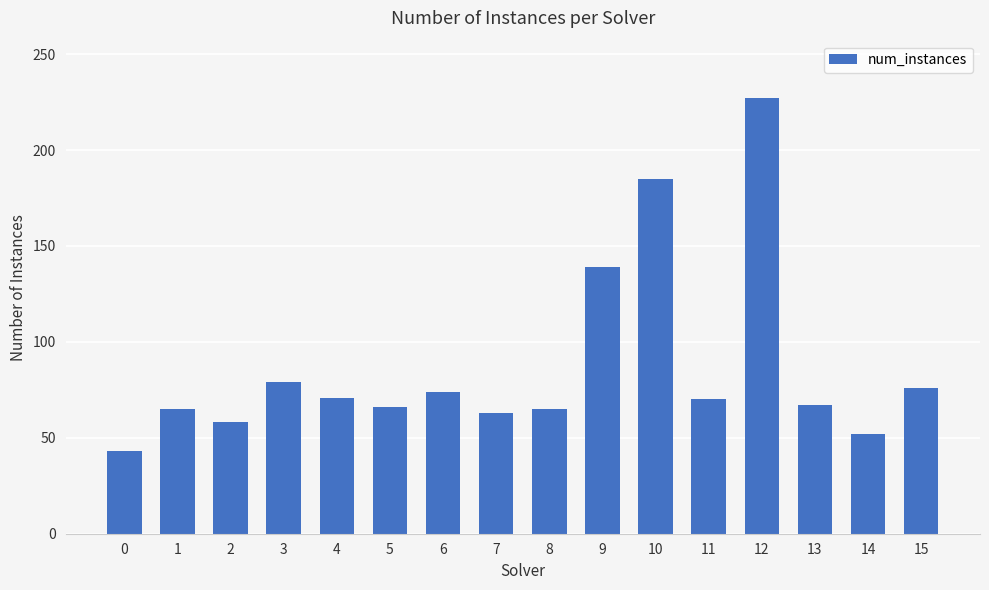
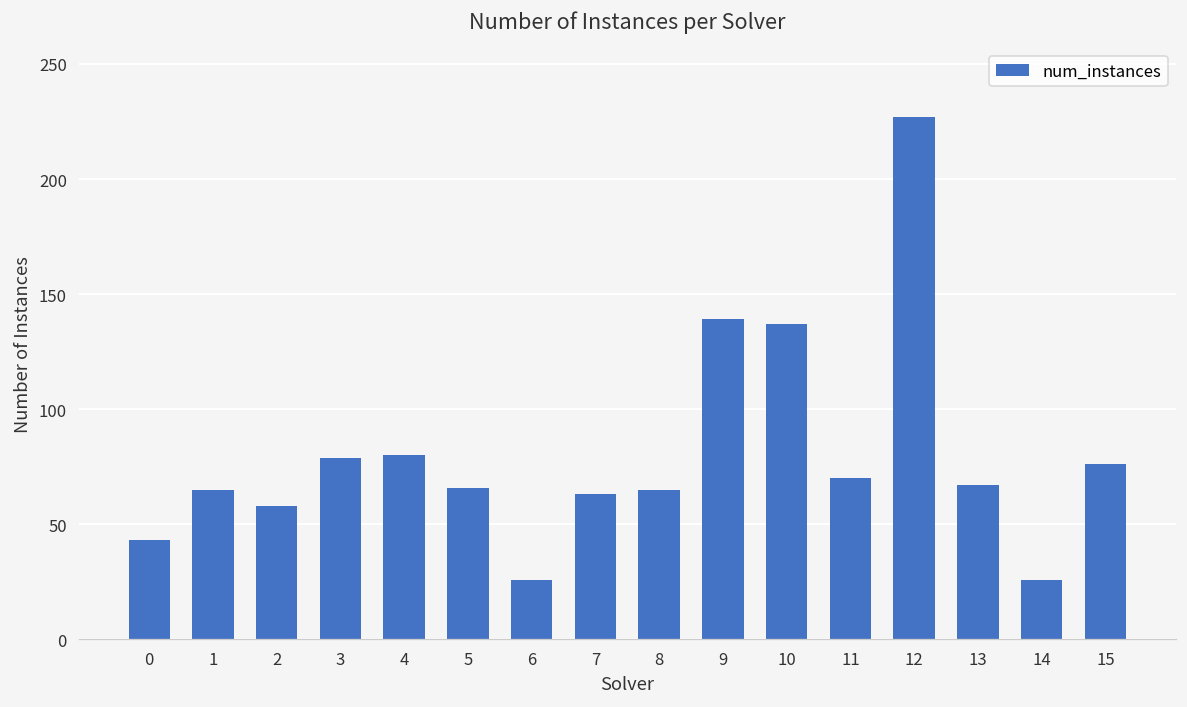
4: 71 -> 80
6: 74 -> 26
10: 185 -> 137
14: 52 -> 26
